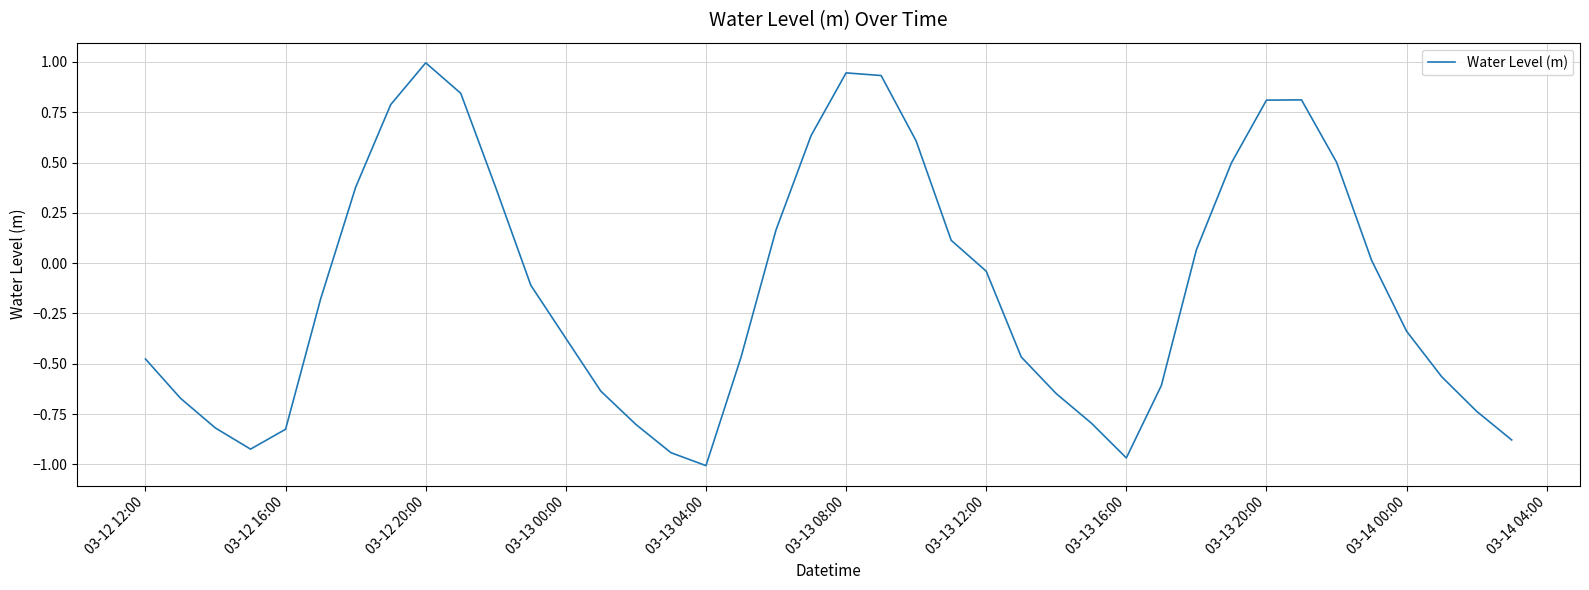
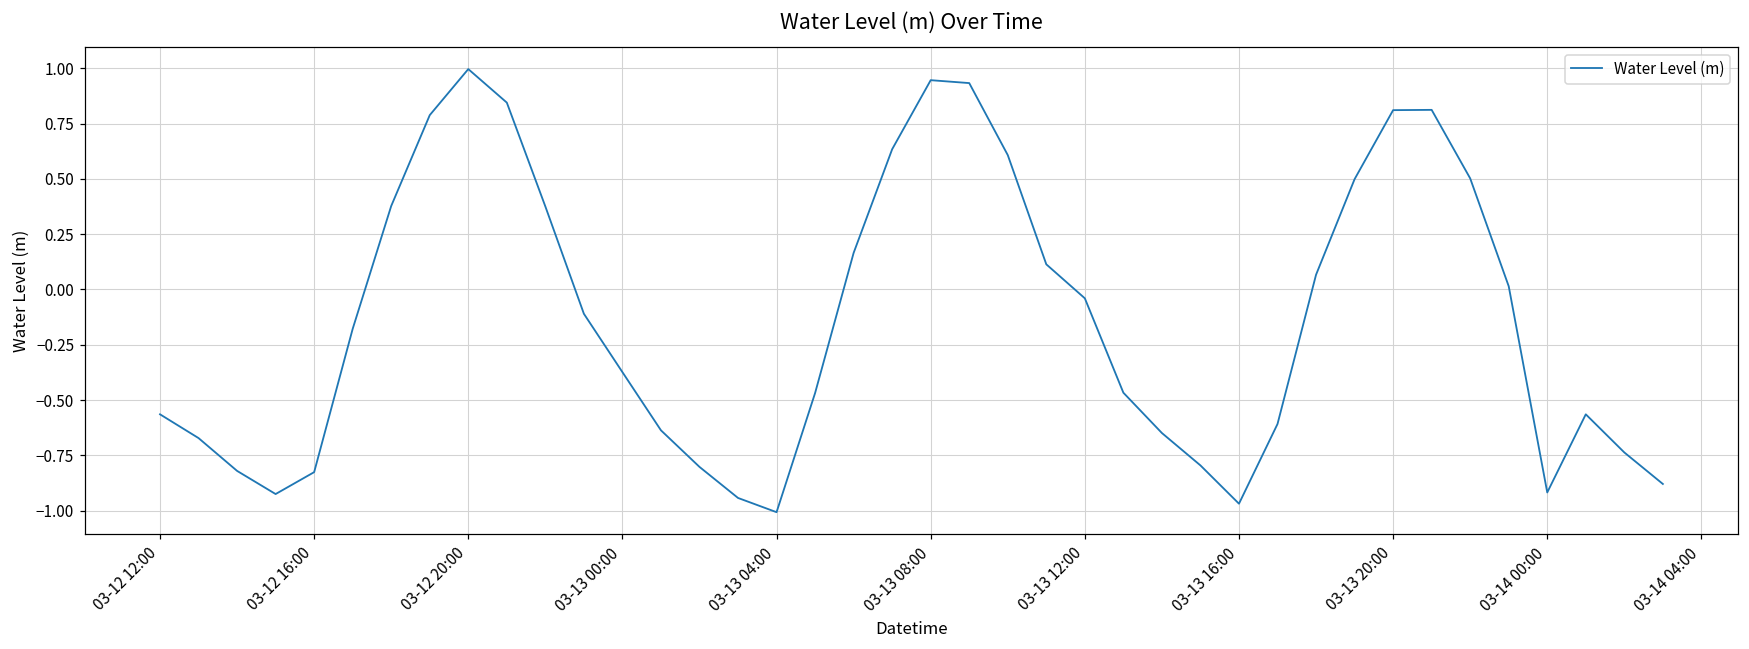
03-12 12:00: -0.48 -> -0.56
03-14 00:00: -0.34 -> -0.92
